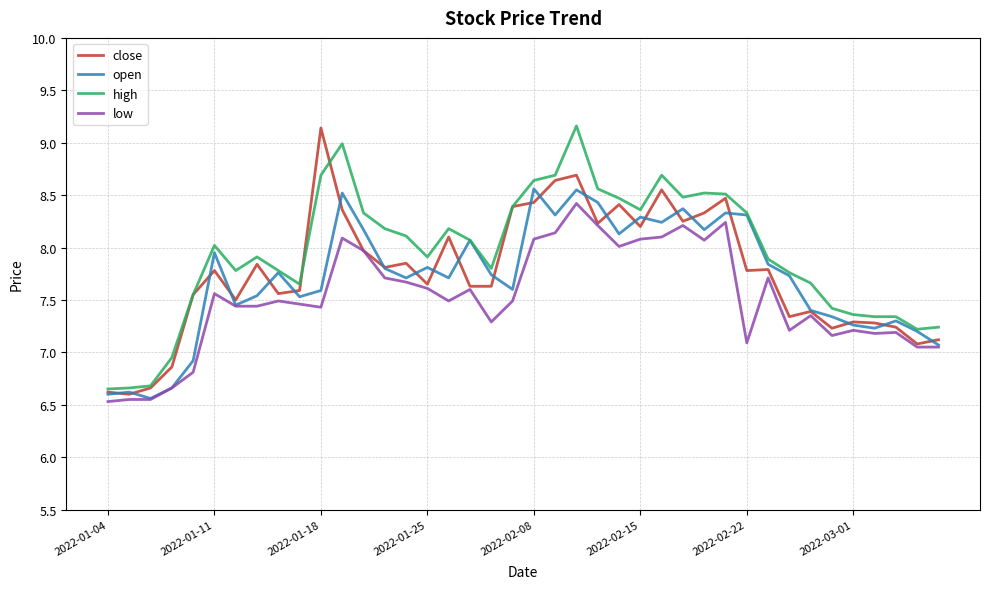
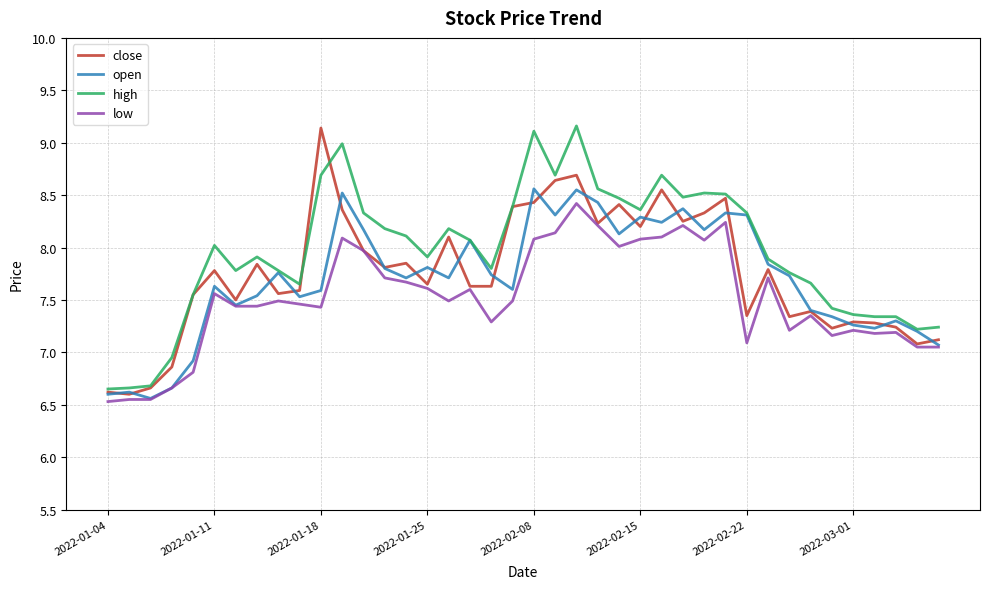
open, 2022-01-11: 7.95 -> 7.63
high, 2022-02-08: 8.64 -> 9.11
close, 2022-02-22: 7.78 -> 7.35
